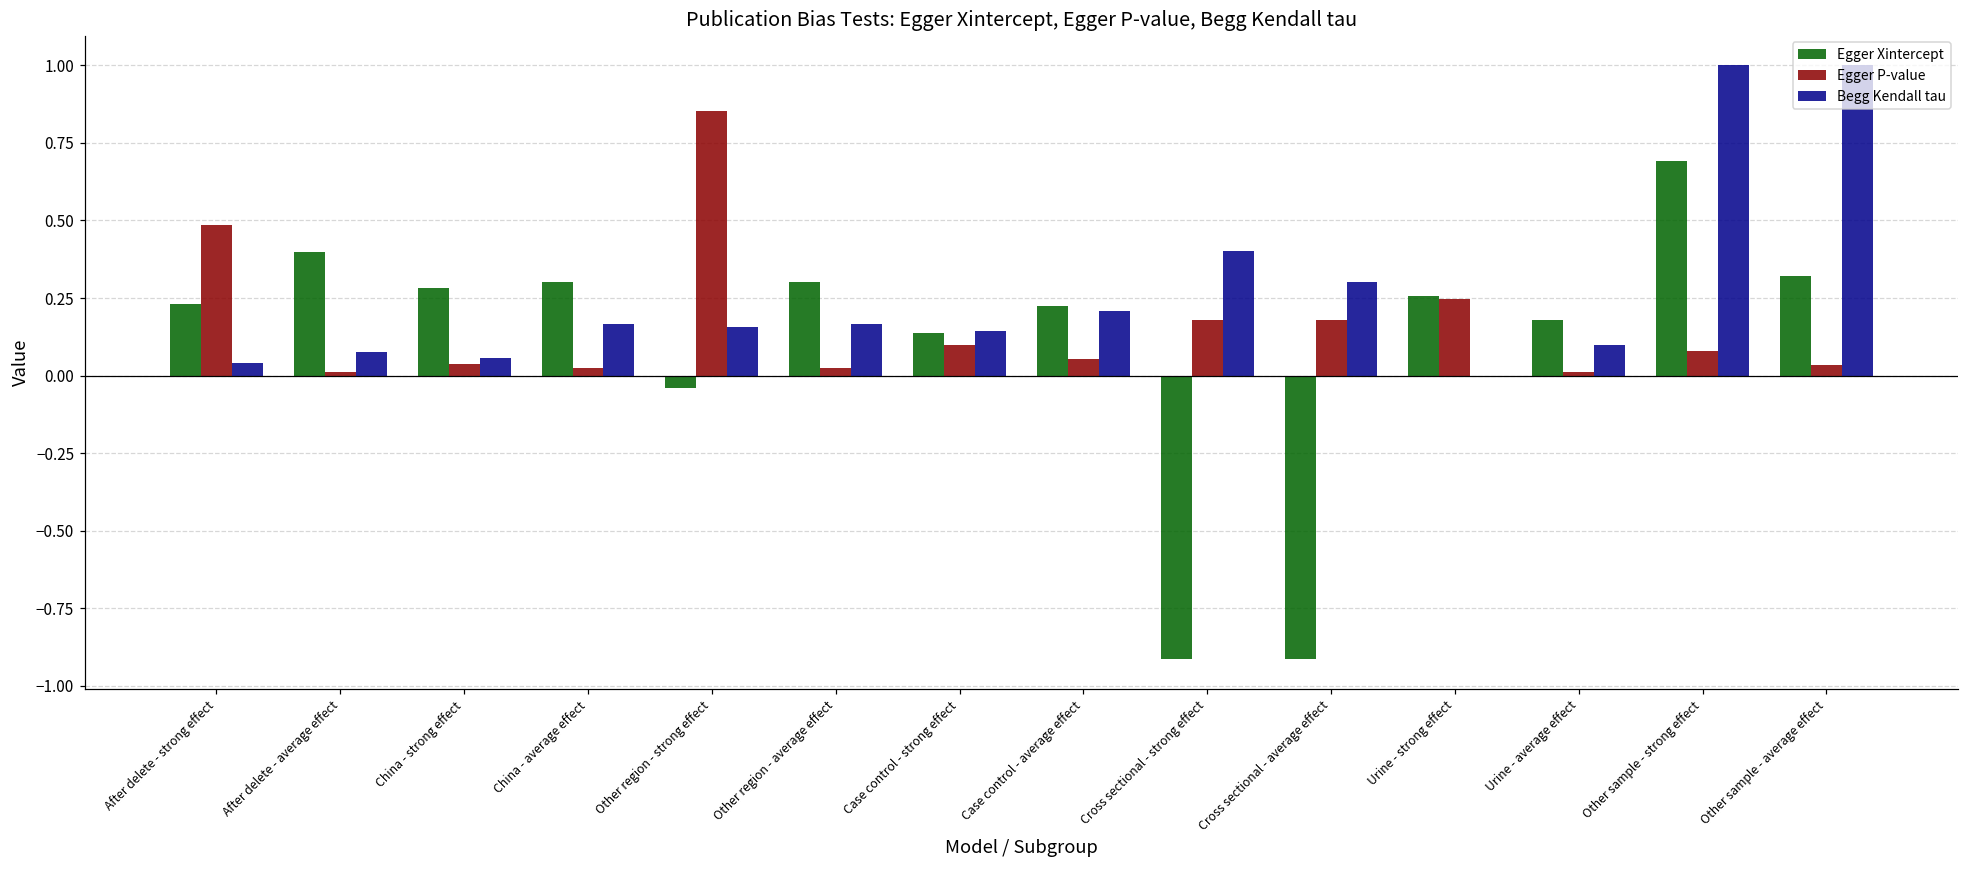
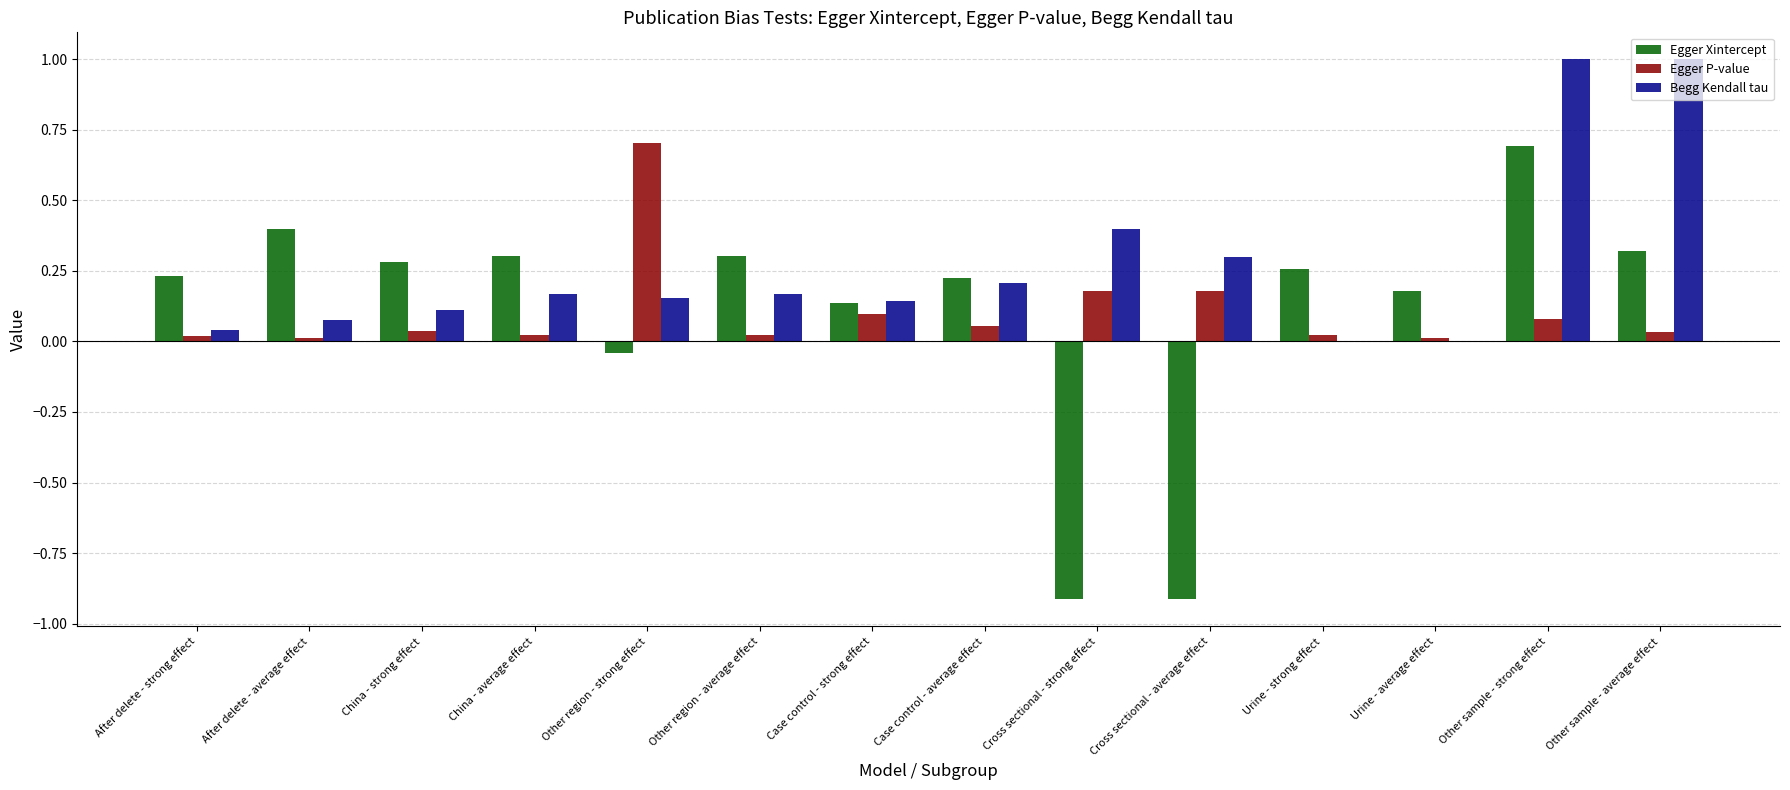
Egger P-value, After delete - strong effect: 0.49 -> 0.02
Begg Kendall tau, China - strong effect: 0.06 -> 0.11
Egger P-value, Other region - strong effect: 0.85 -> 0.70
Egger P-value, Urine - strong effect: 0.25 -> 0.02
Begg Kendall tau, Urine - average effect: 0.1 -> 0.0
